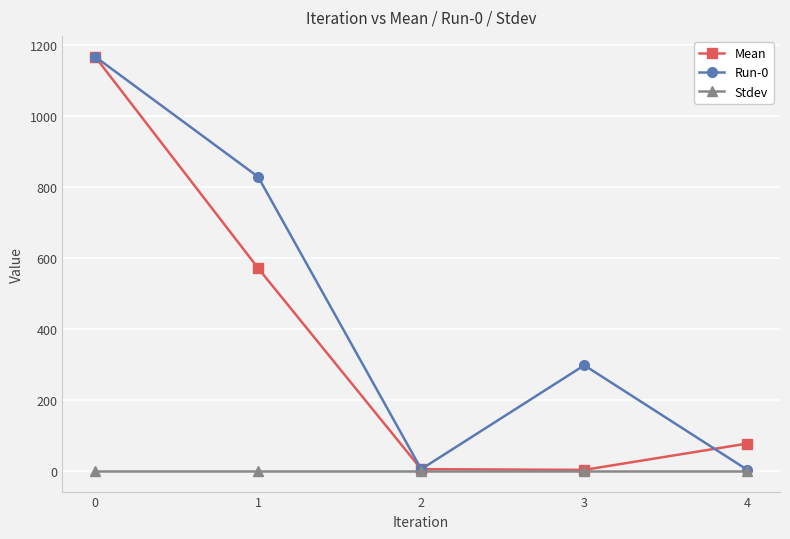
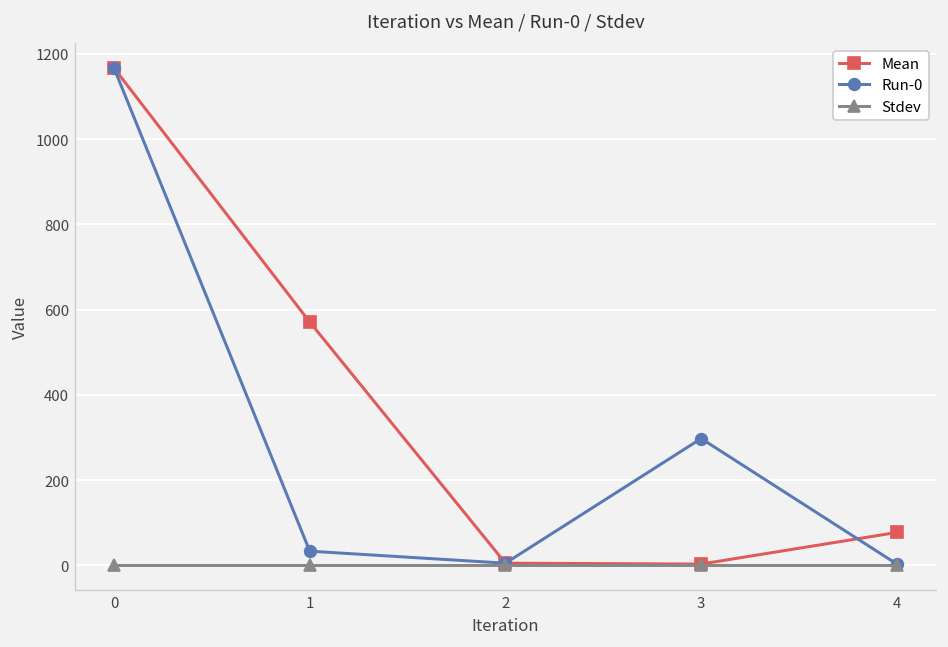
Run-0, 1: 830 -> 30
